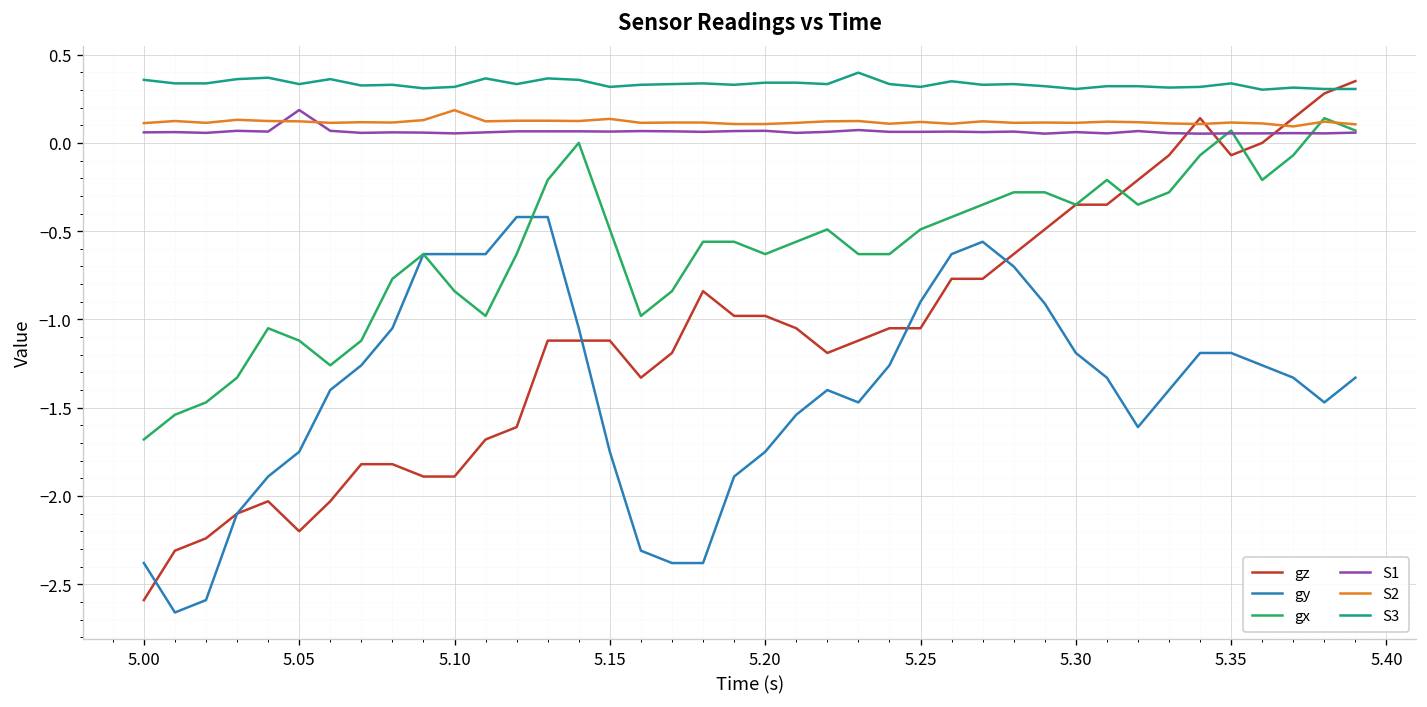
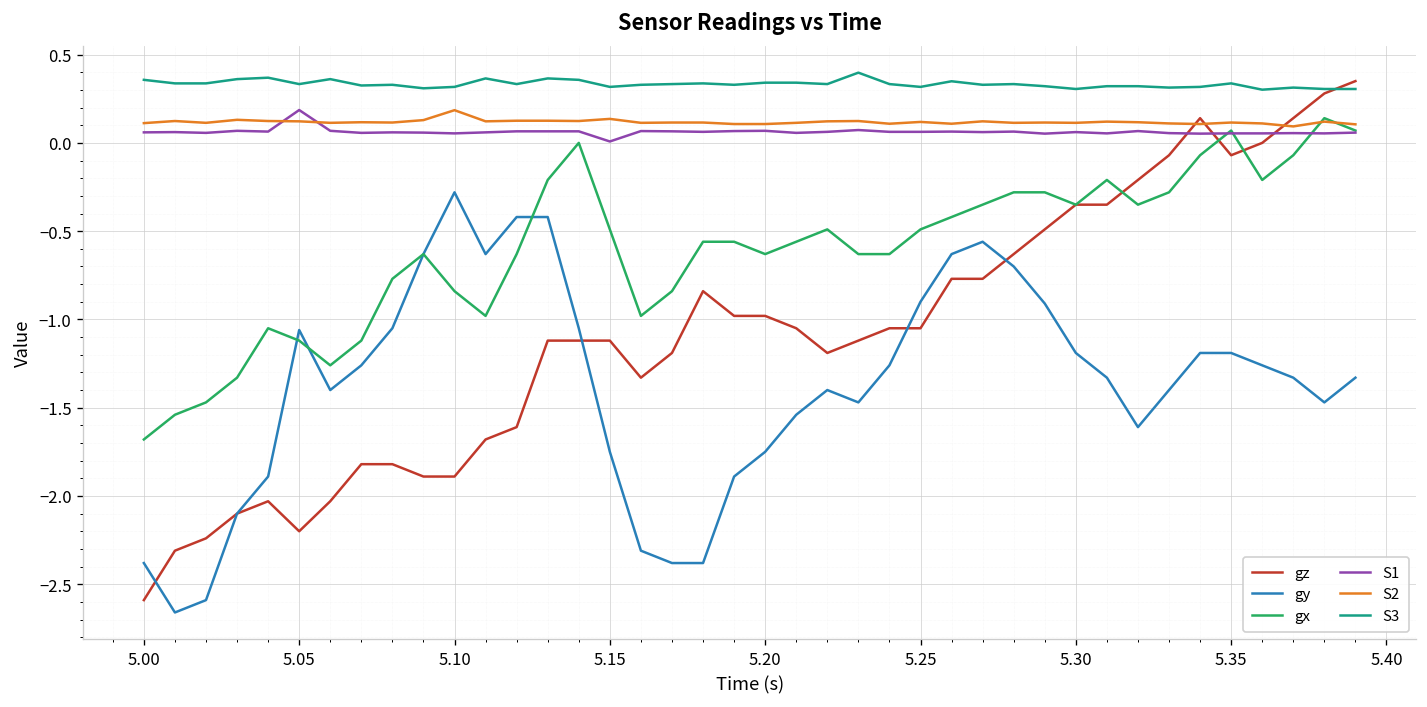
gy, 5.05: -1.75 -> -1.06
gy, 5.10: -0.63 -> -0.28
S1, 5.15: 0.06 -> 0.01
